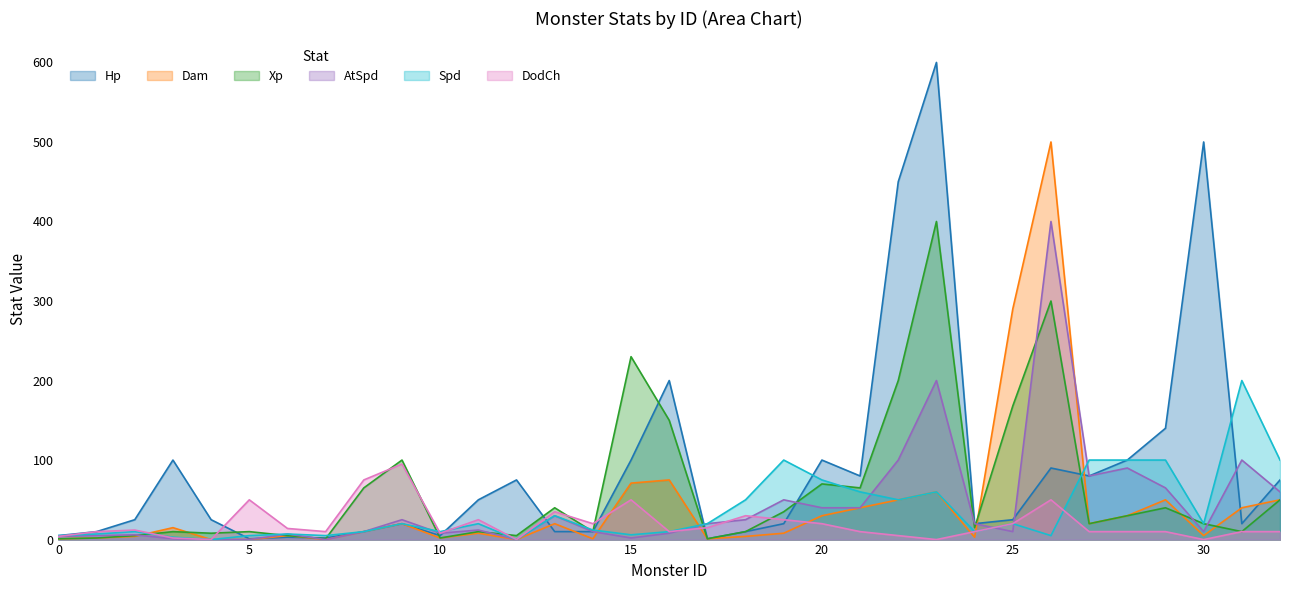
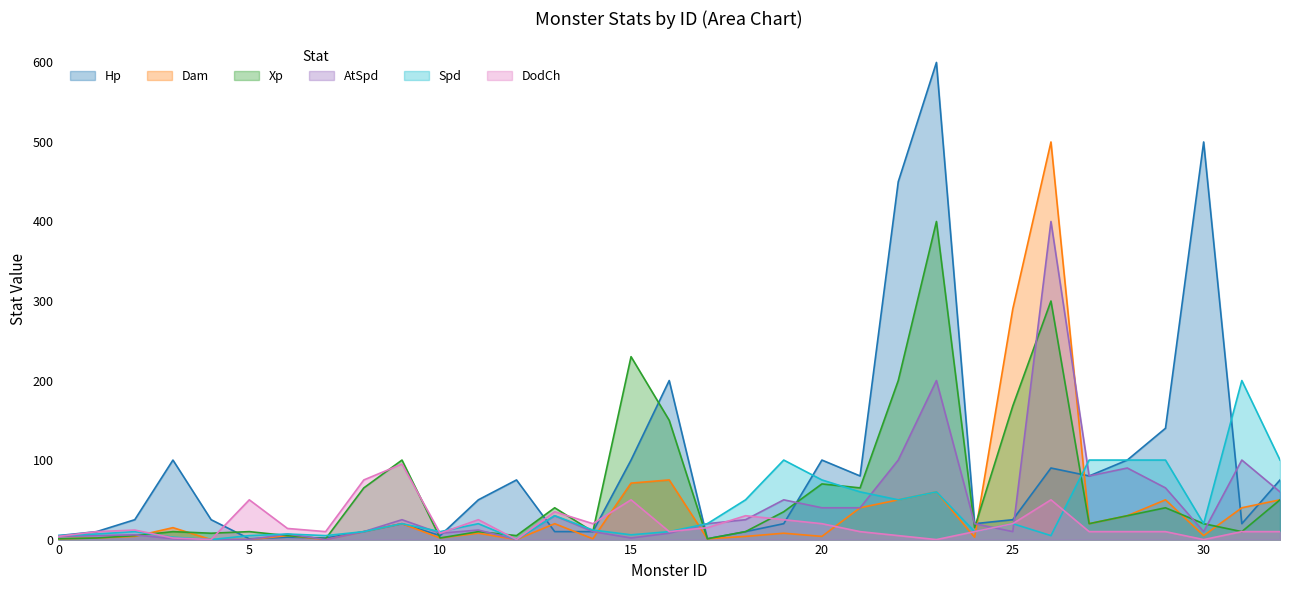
Dam, 20: 30 -> 0
